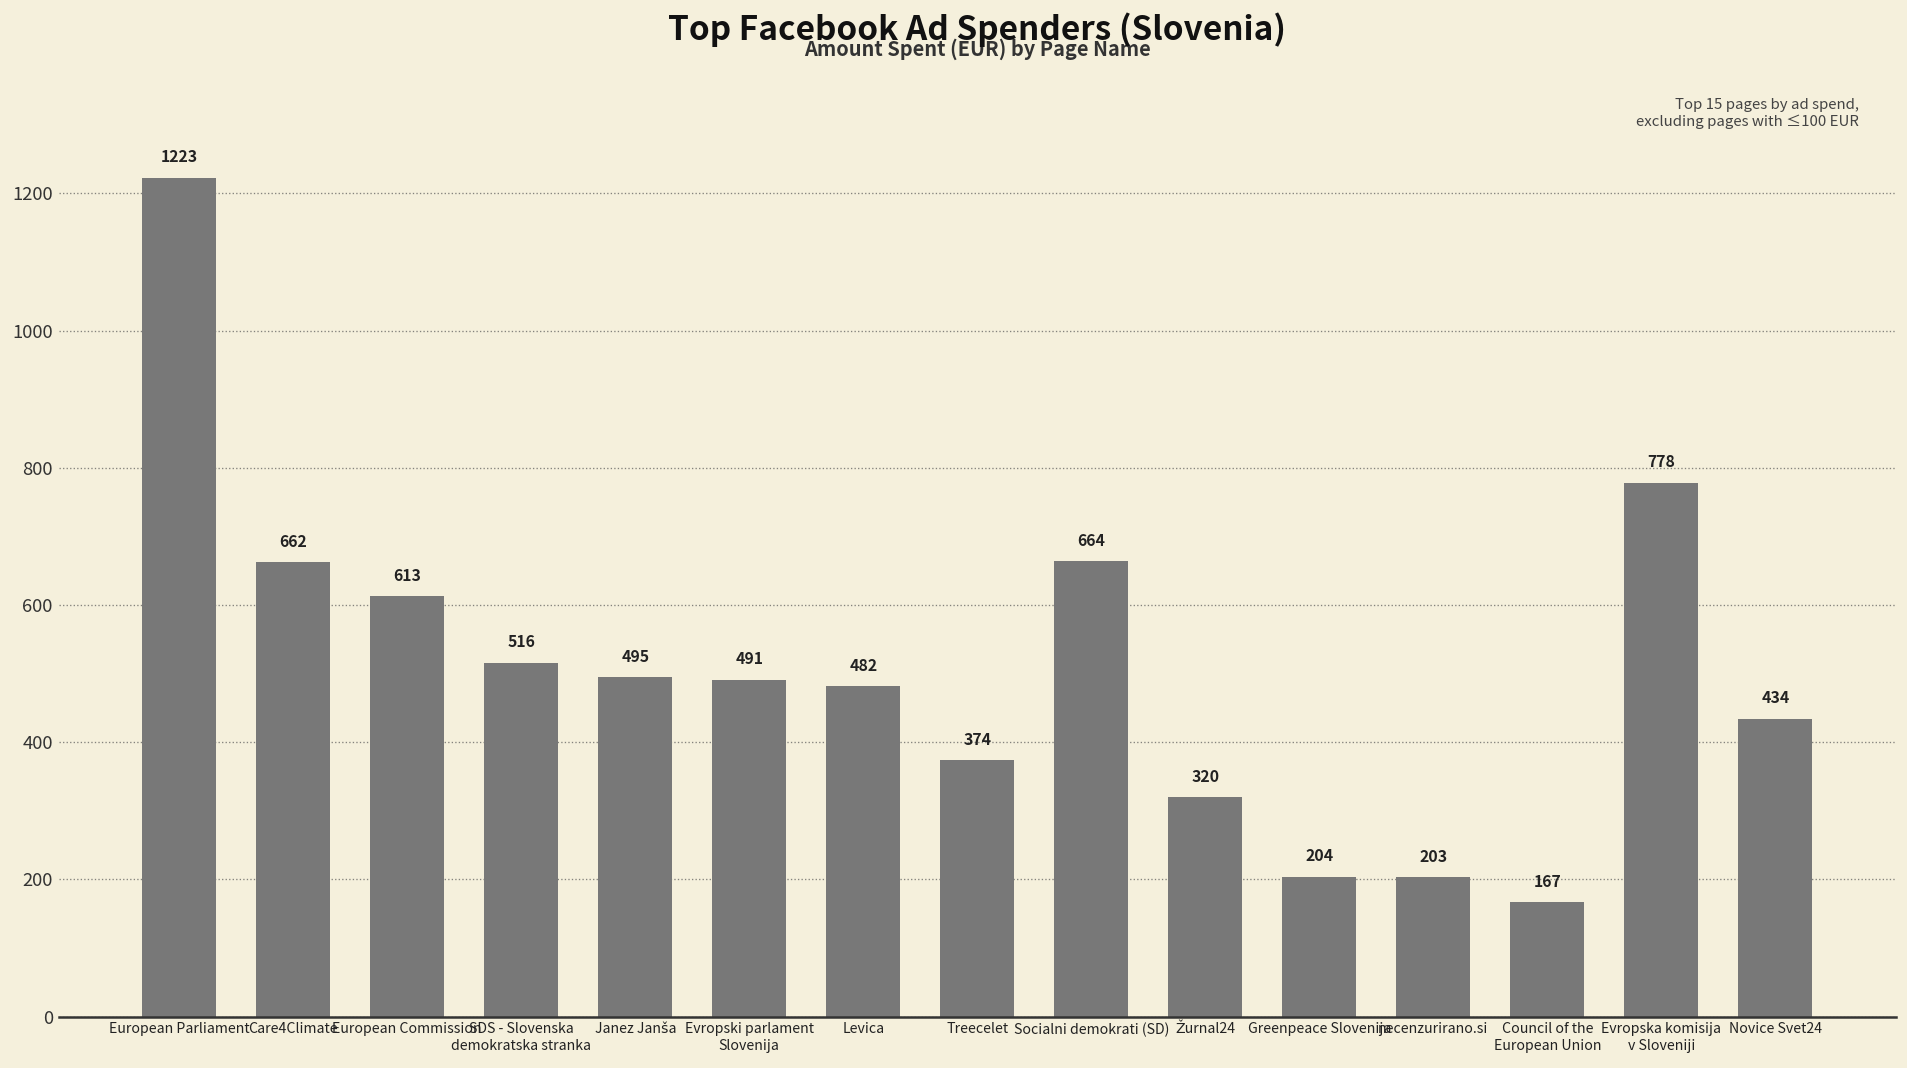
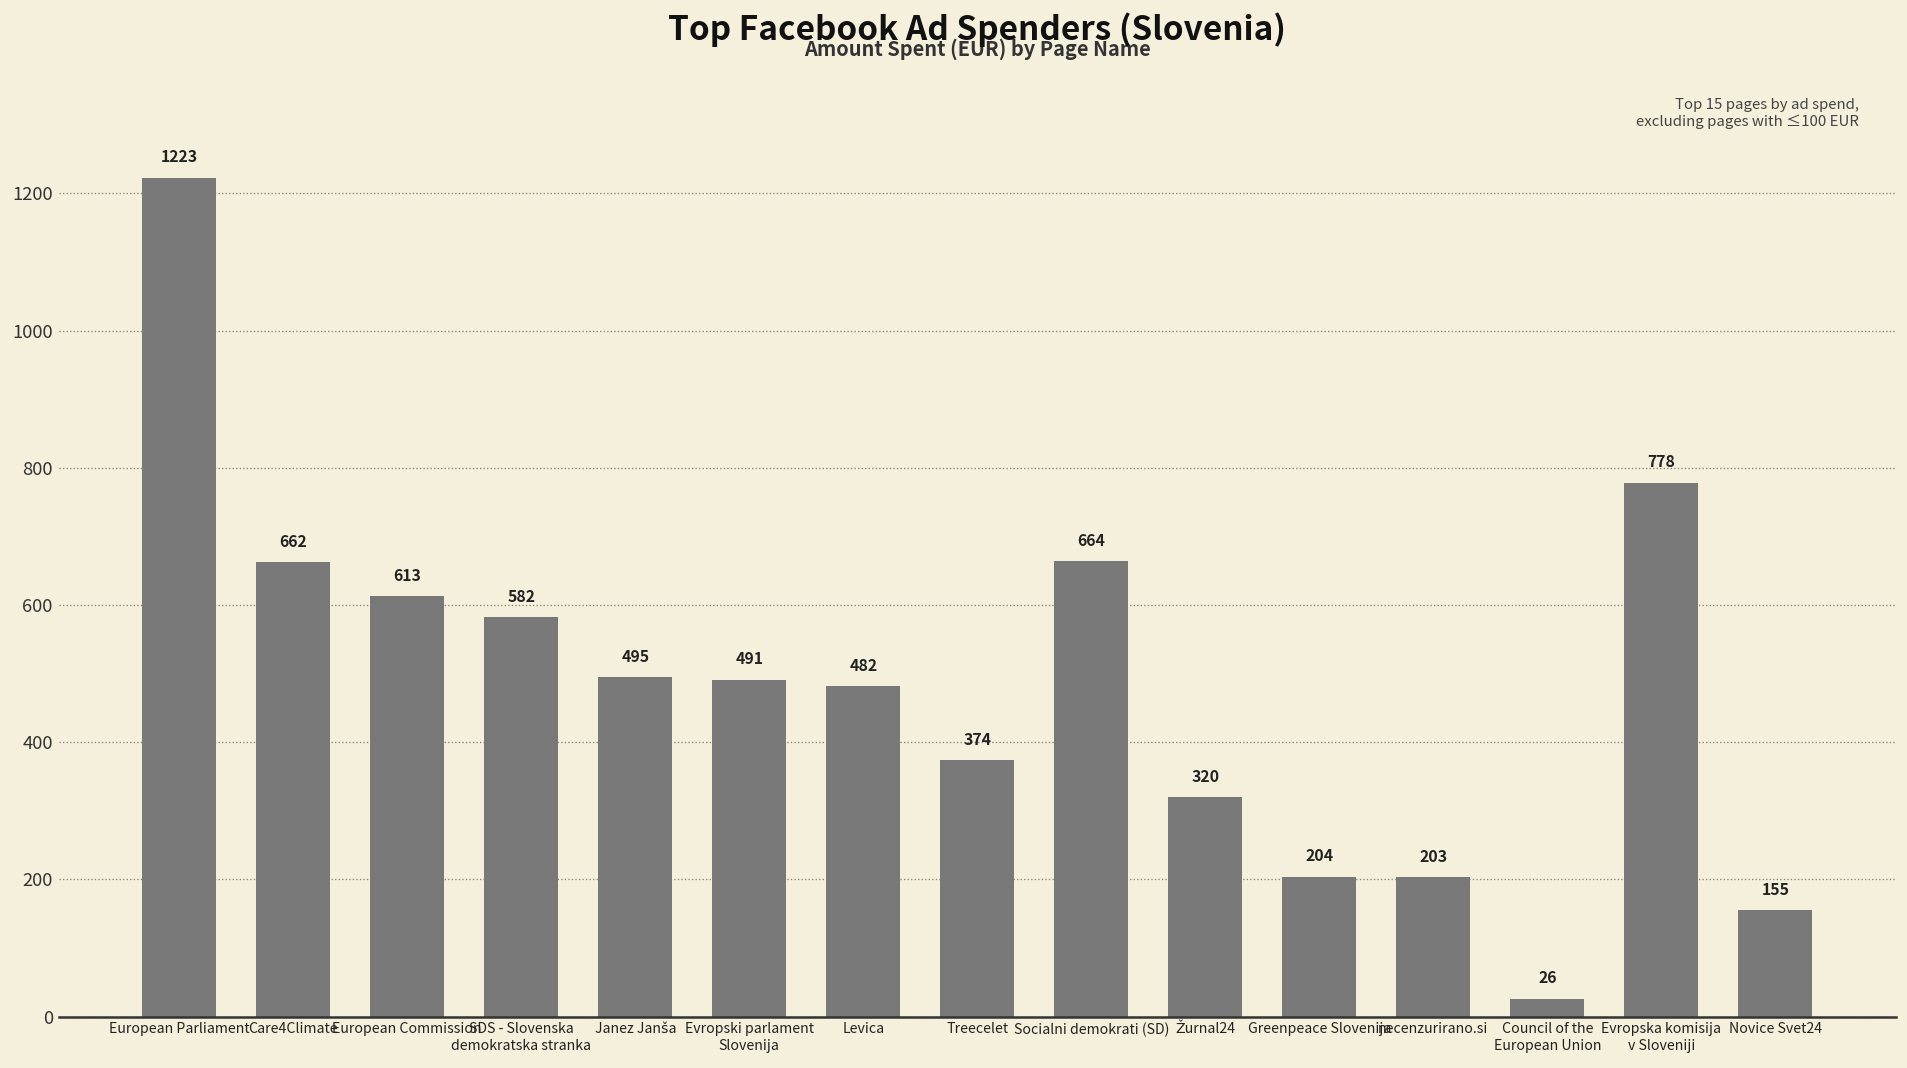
SDS - Slovenska demokratska stranka: 516 -> 582
Council of the European Union: 167 -> 26
Novice Svet24: 434 -> 155
